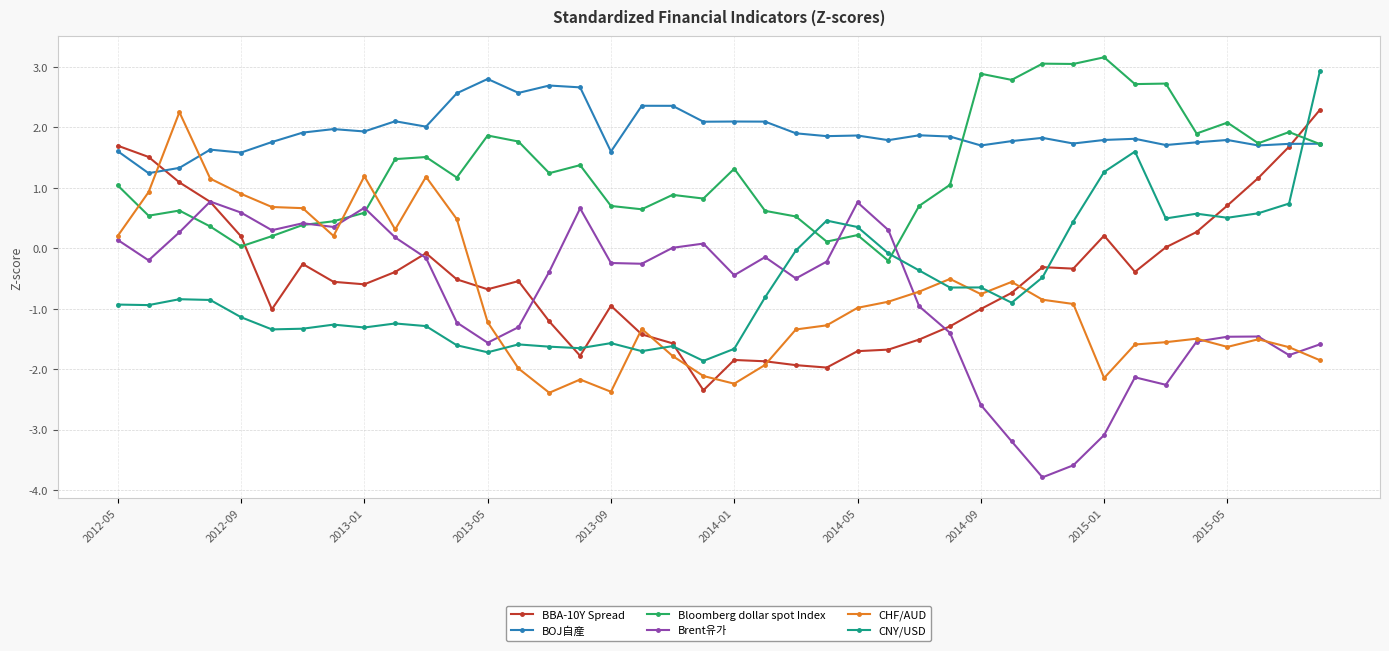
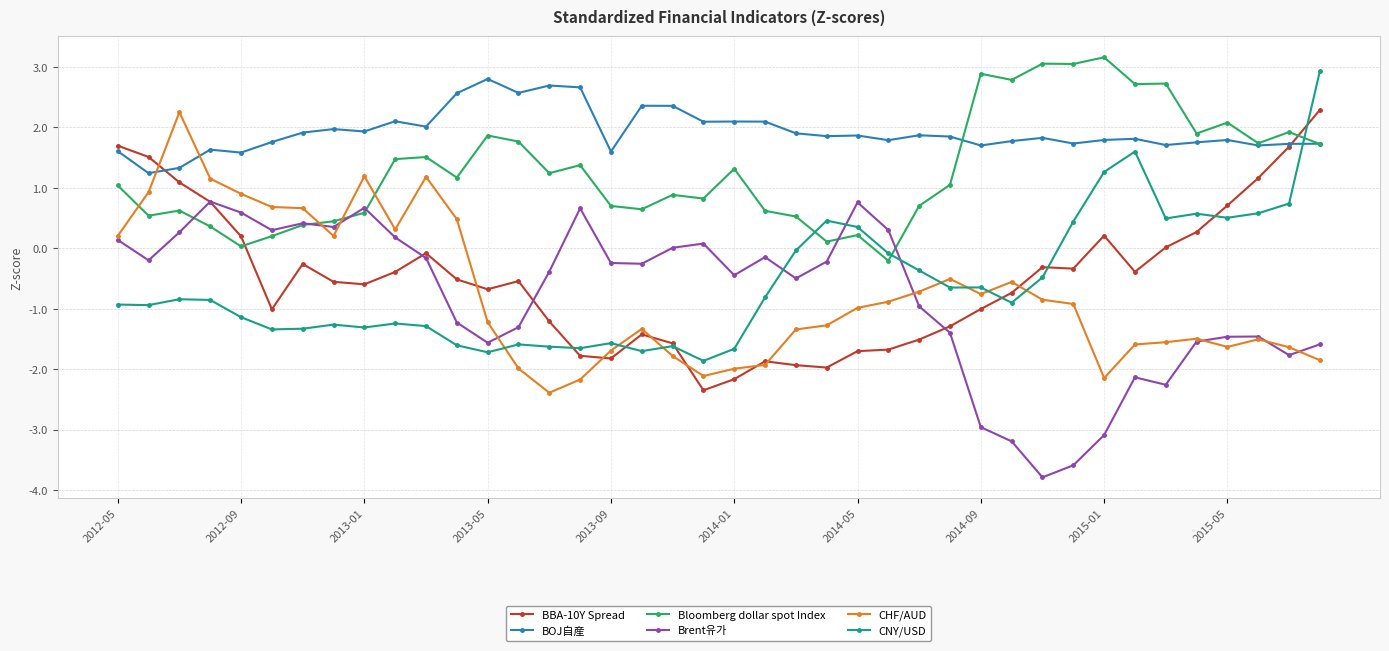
BBA-10Y Spread, 2013-09: -0.9 -> -1.8
CHF/AUD, 2013-09: -2.4 -> -1.7
BBA-10Y Spread, 2014-01: -1.8 -> -2.2
CHF/AUD, 2014-01: -2.2 -> -2.0
Brent유가, 2014-09: -2.6 -> -3.0
